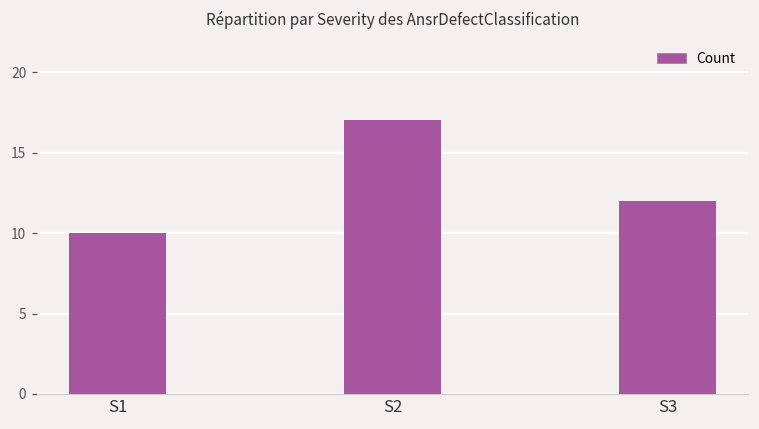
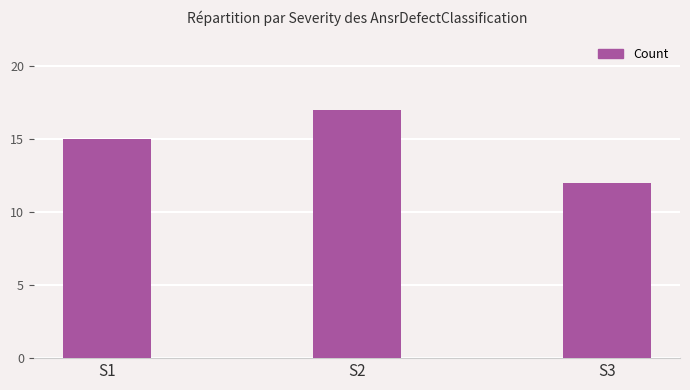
S1: 10 -> 15
